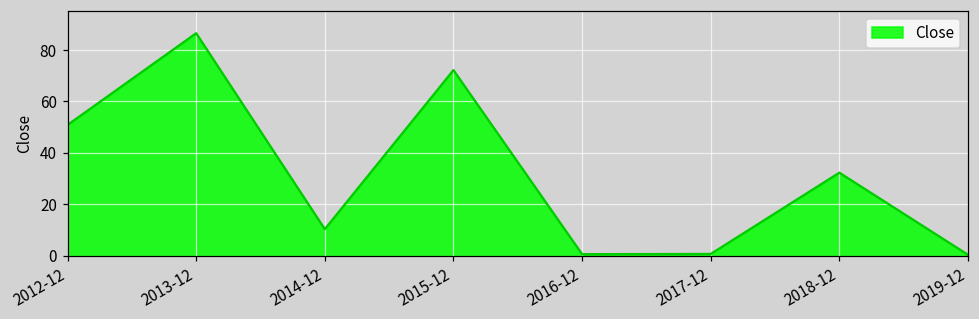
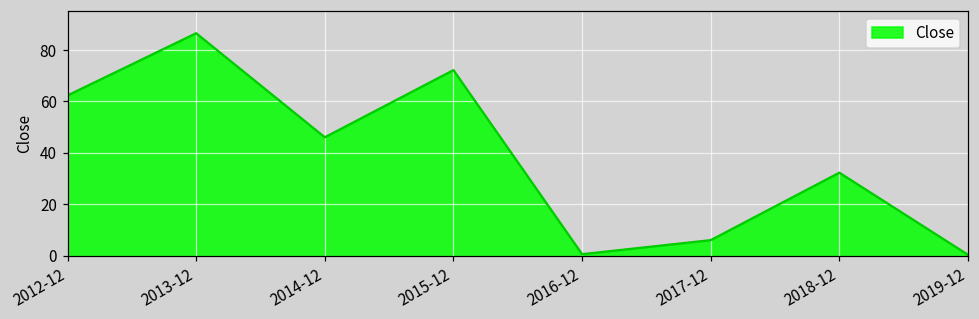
2012-12: 51 -> 62
2014-12: 10 -> 46
2017-12: 1 -> 6
